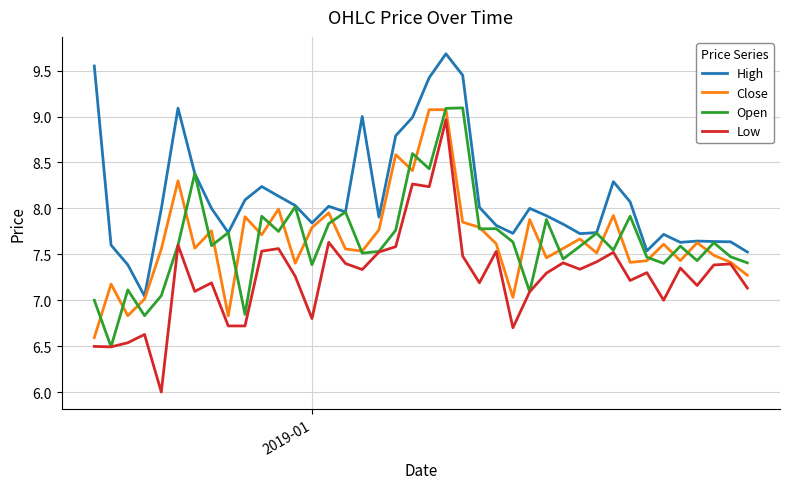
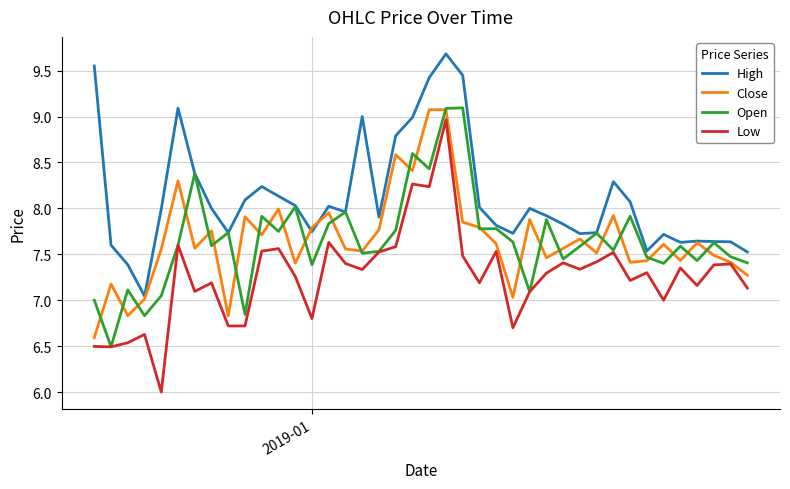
High, 2019-01: 7.8 -> 7.7
